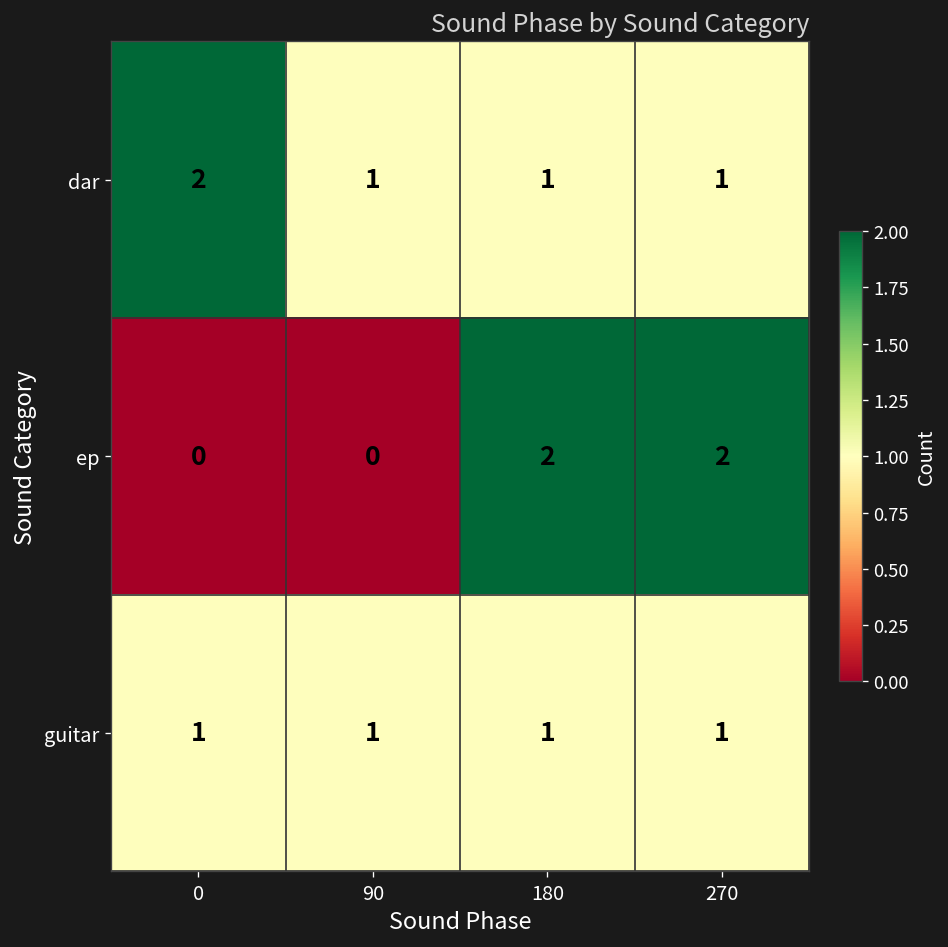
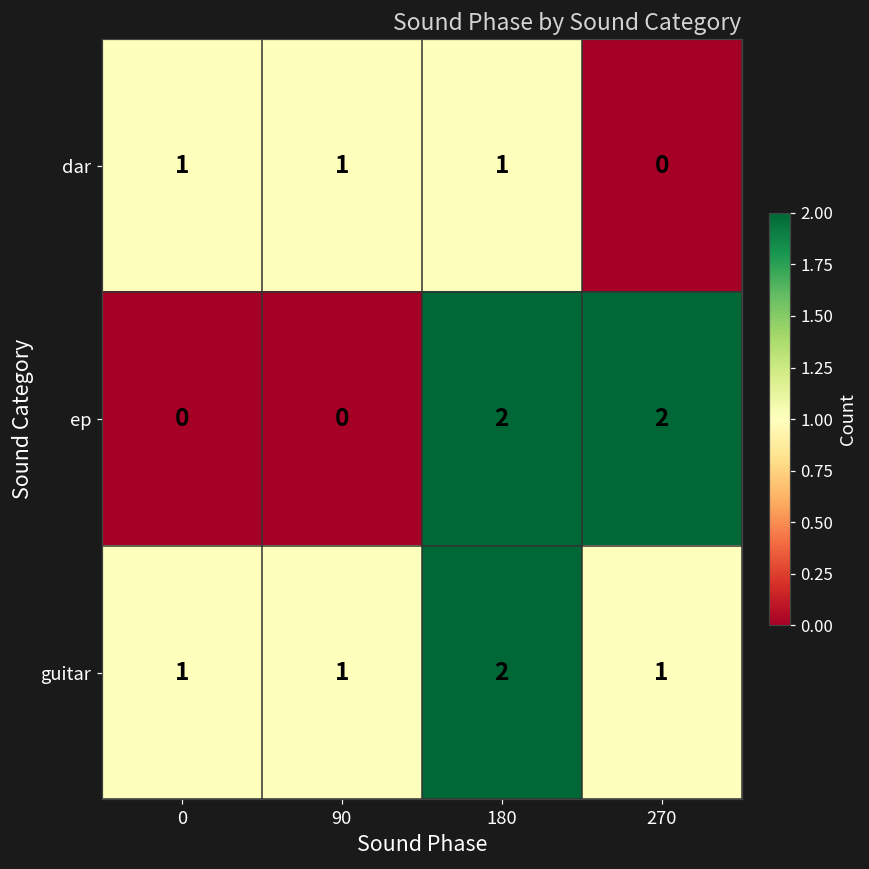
dar, 0: 2 -> 1
dar, 270: 1 -> 0
guitar, 180: 1 -> 2
